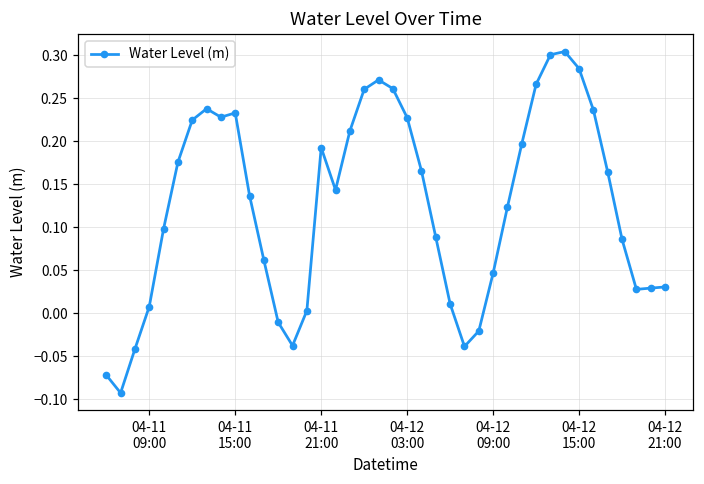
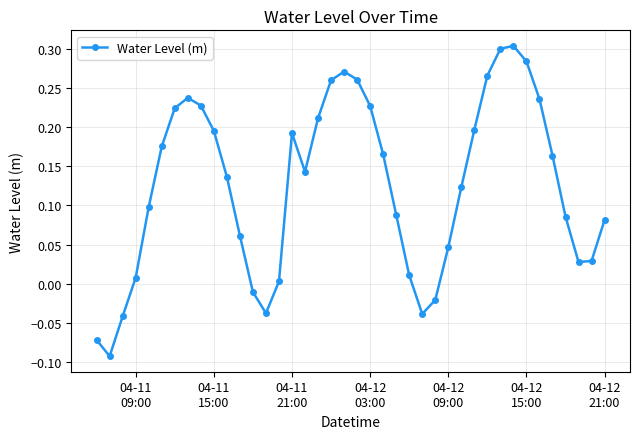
04-11 15:00: 0.23 -> 0.20
04-12 21:00: 0.03 -> 0.08
